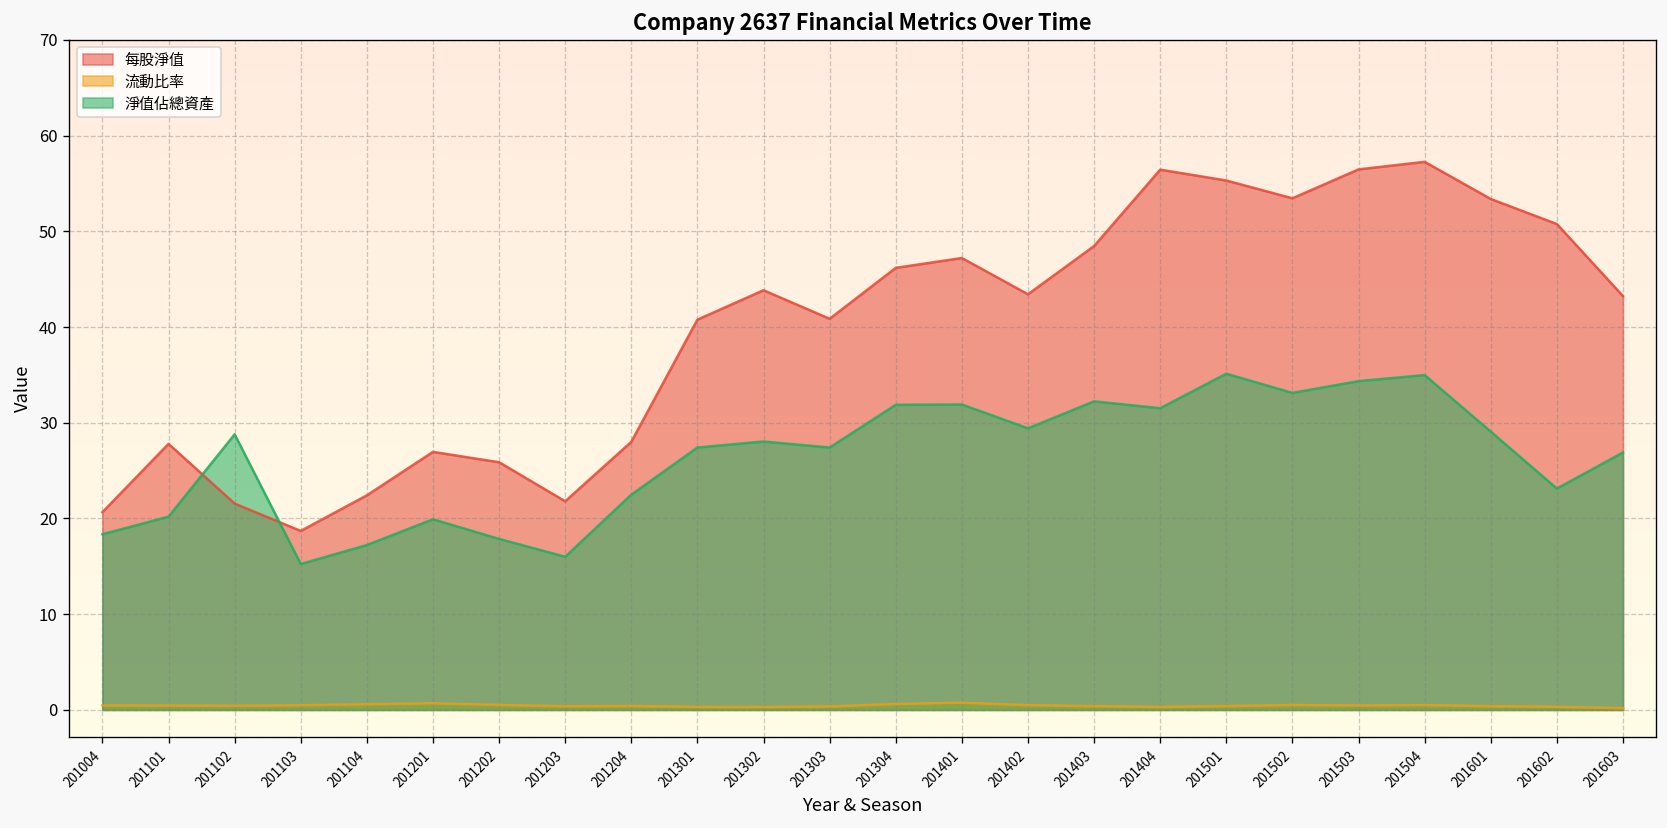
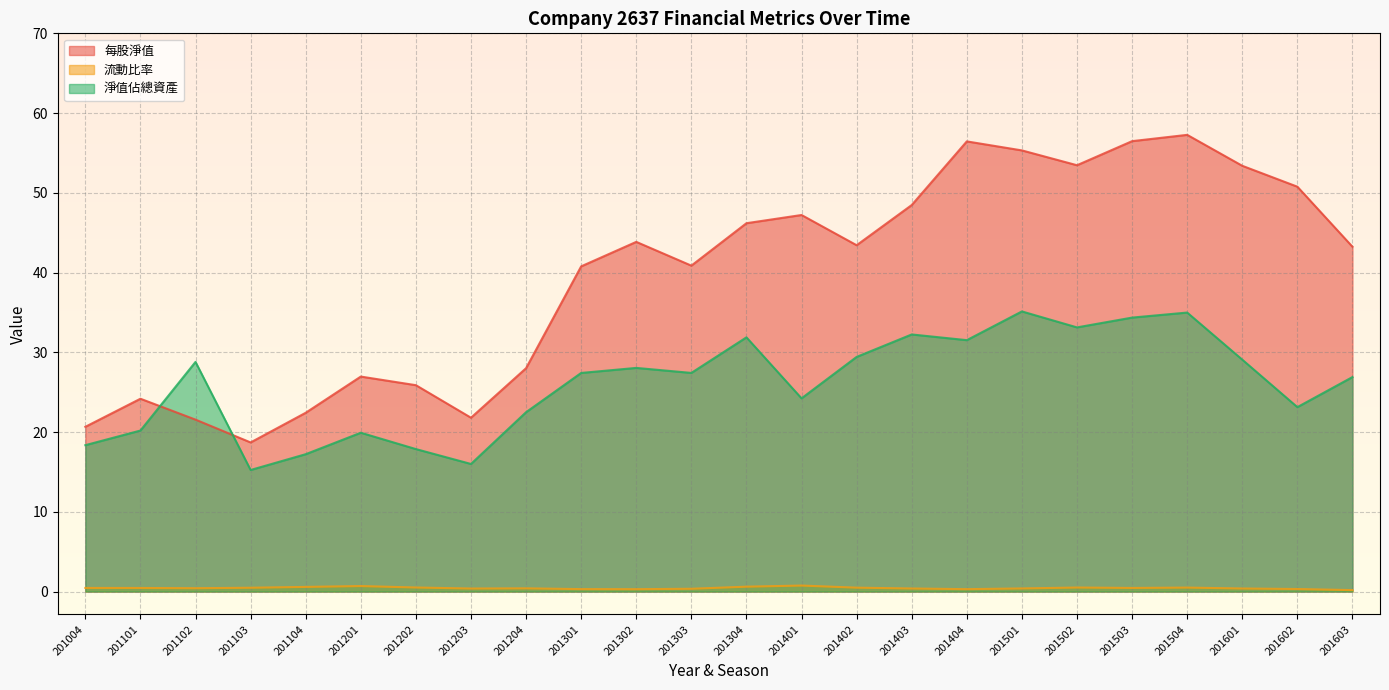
每股淨值, 201101: 28 -> 24
淨值佔總資產, 201401: 32 -> 24
